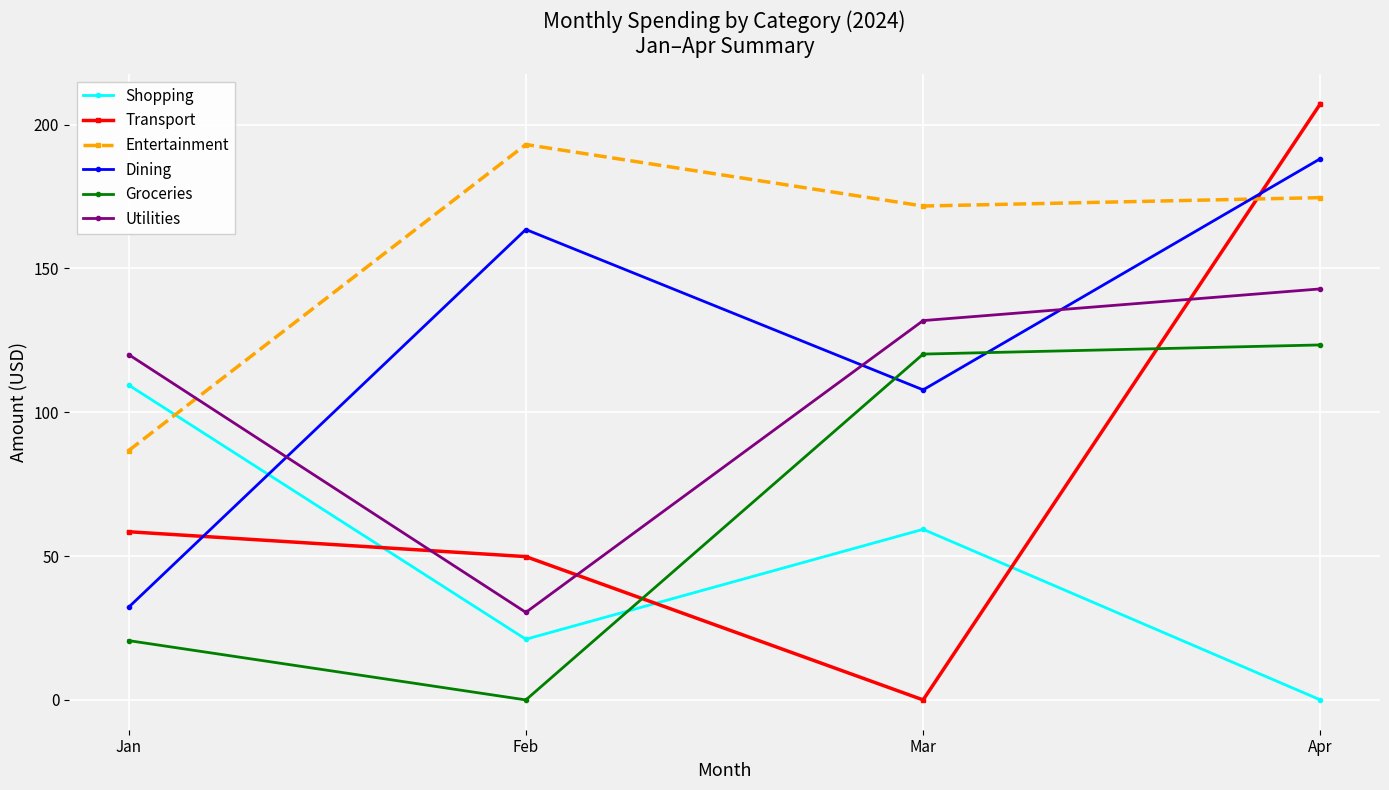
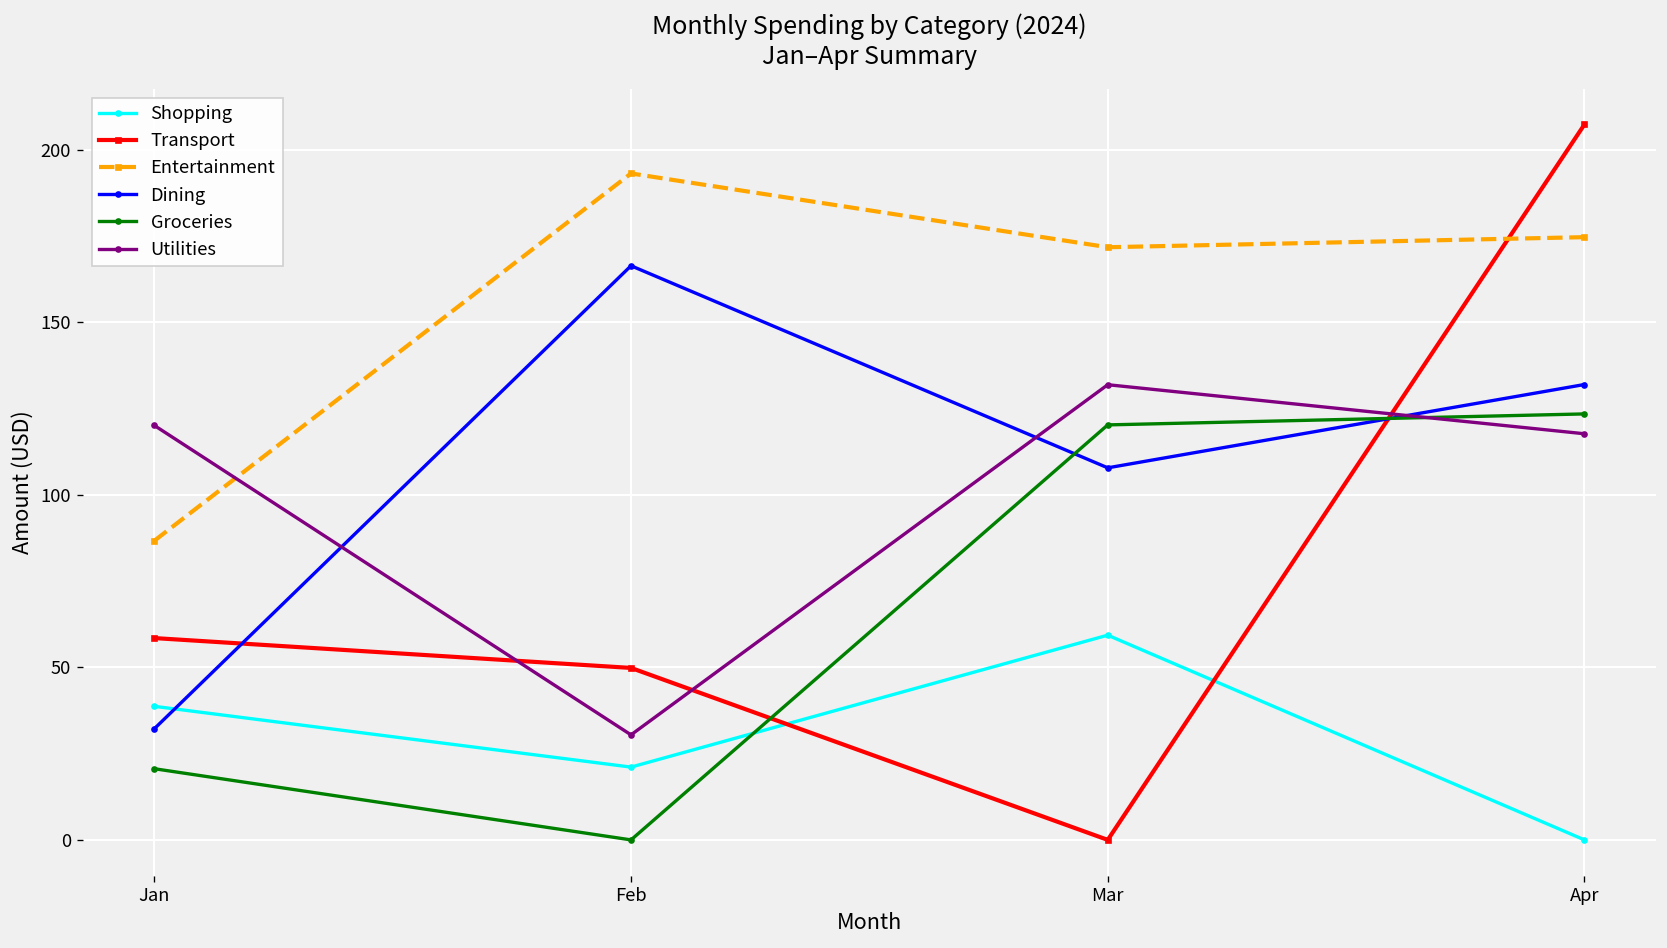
Shopping, Jan: 109 -> 39
Dining, Feb: 164 -> 166
Dining, Apr: 188 -> 132
Utilities, Apr: 143 -> 118
